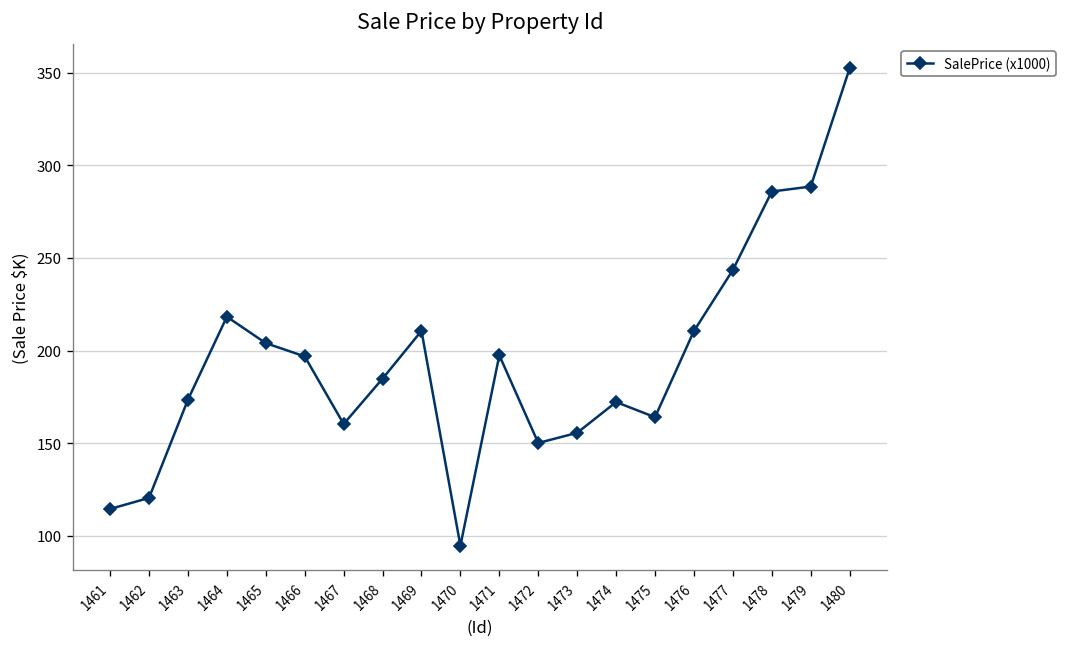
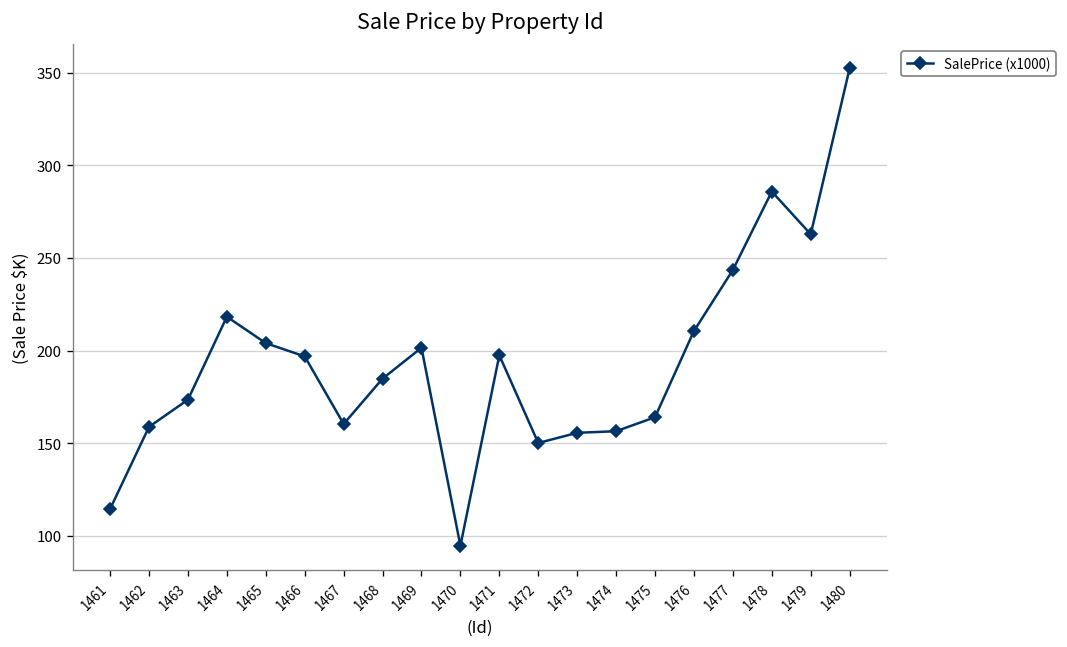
1462: 121 -> 159
1469: 211 -> 202
1474: 172 -> 157
1479: 289 -> 263
